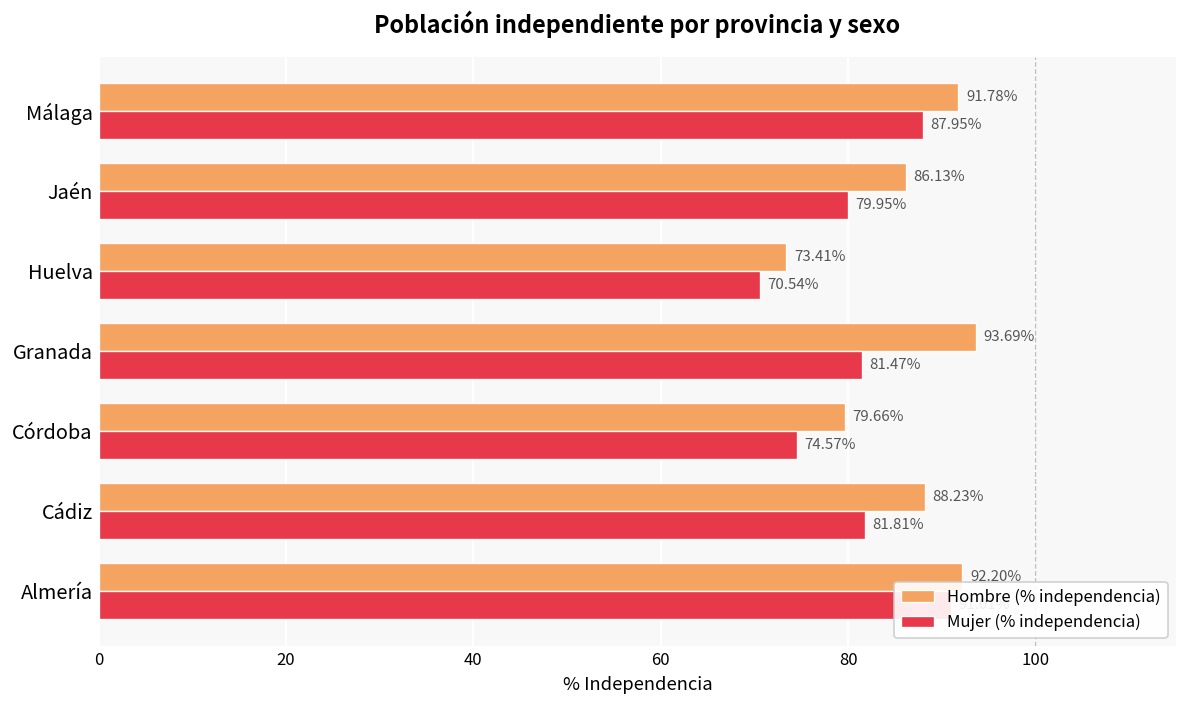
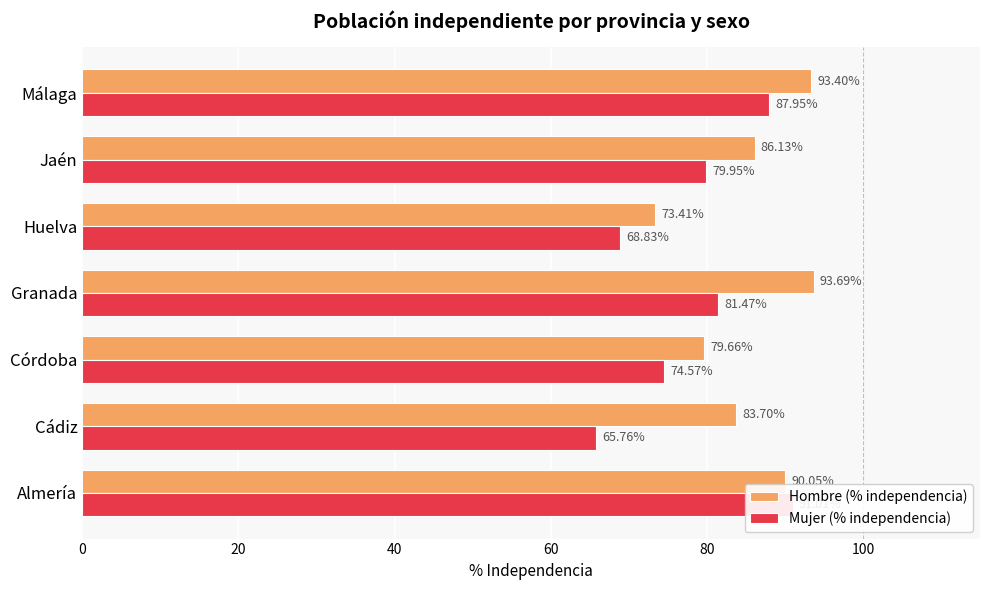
Hombre (% independencia), Málaga: 91.78% -> 93.40%
Mujer (% independencia), Huelva: 70.54% -> 68.83%
Hombre (% independencia), Cádiz: 88.23% -> 83.70%
Mujer (% independencia), Cádiz: 81.81% -> 65.76%
Hombre (% independencia), Almería: 92 -> 90
